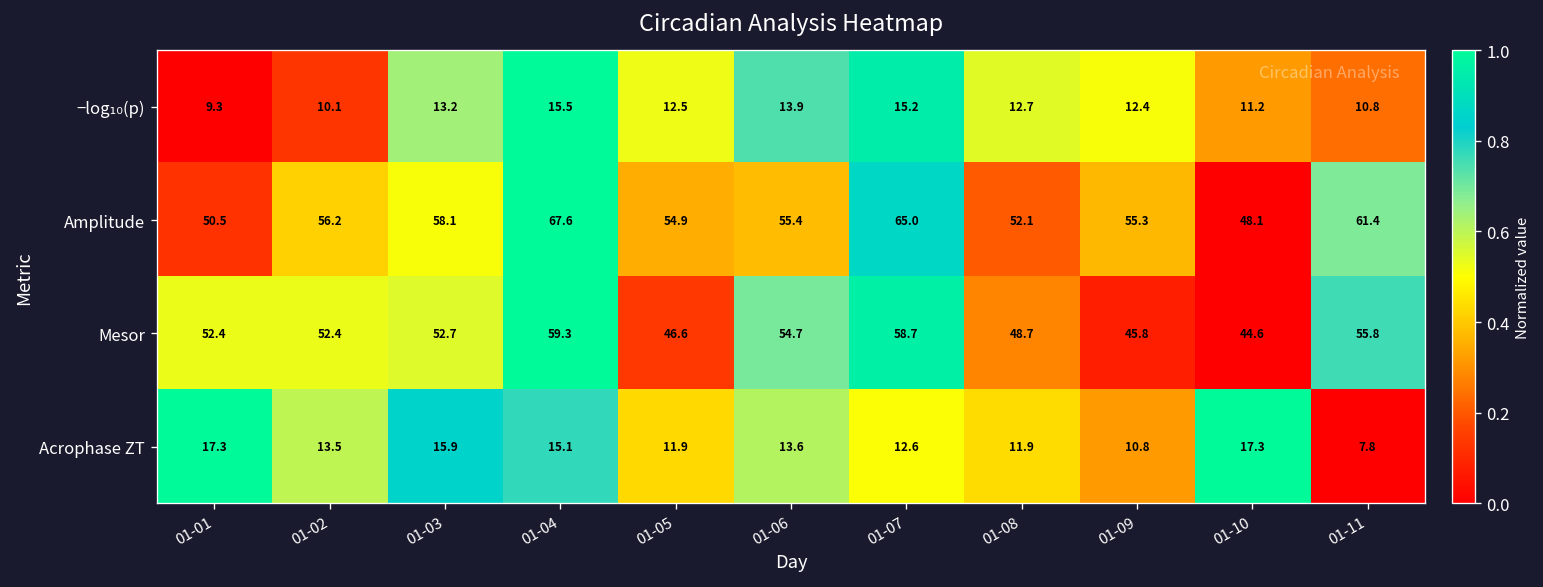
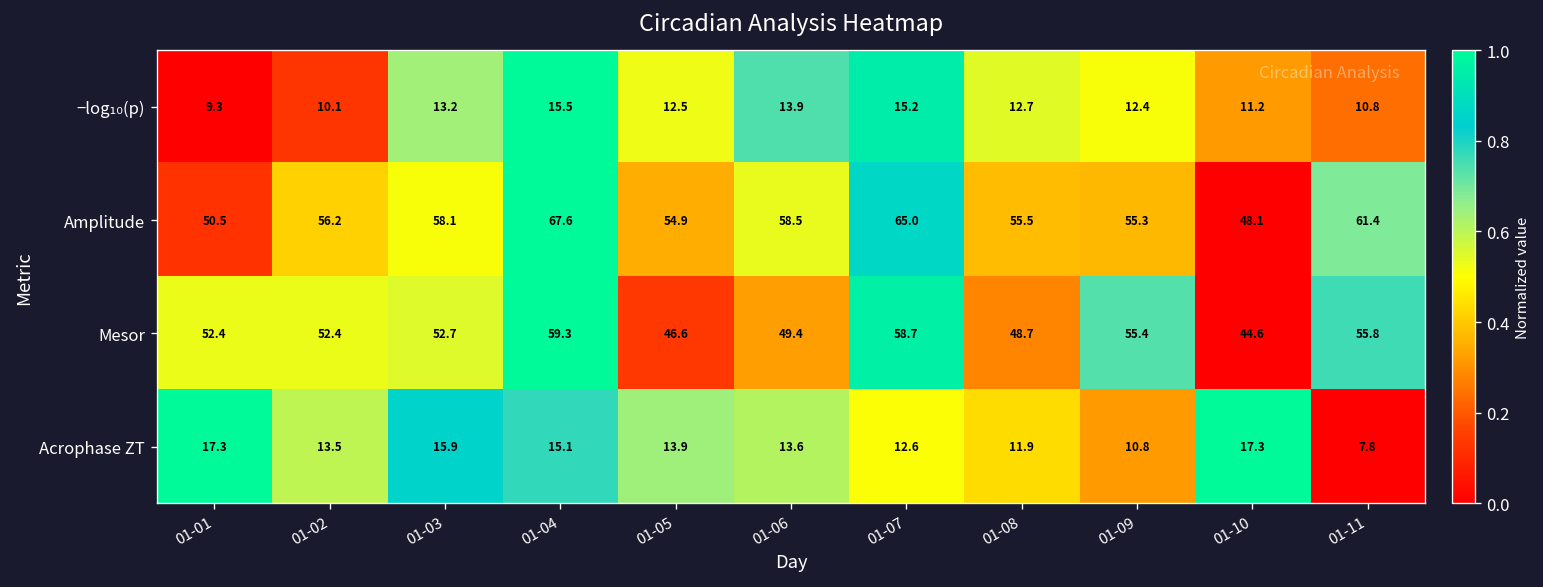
Amplitude, 01-06: 55.4 -> 58.5
Amplitude, 01-08: 52.1 -> 55.5
Mesor, 01-06: 54.7 -> 49.4
Mesor, 01-09: 45.8 -> 55.4
Acrophase ZT, 01-05: 11.9 -> 13.9
